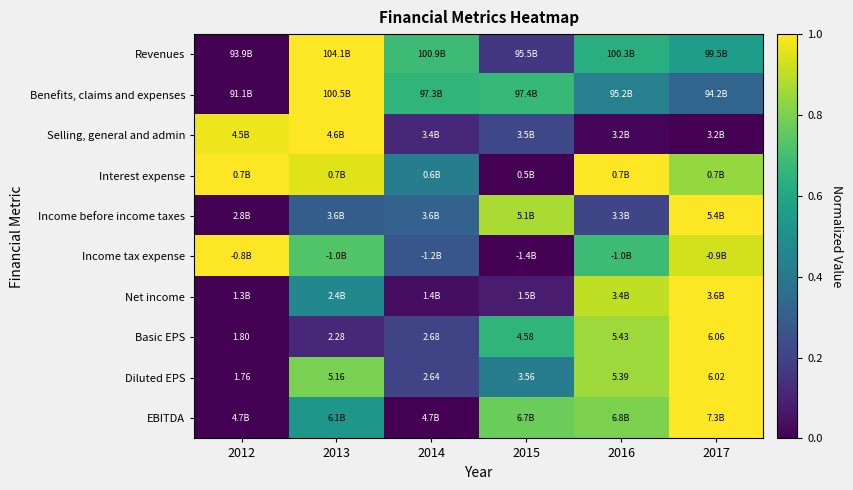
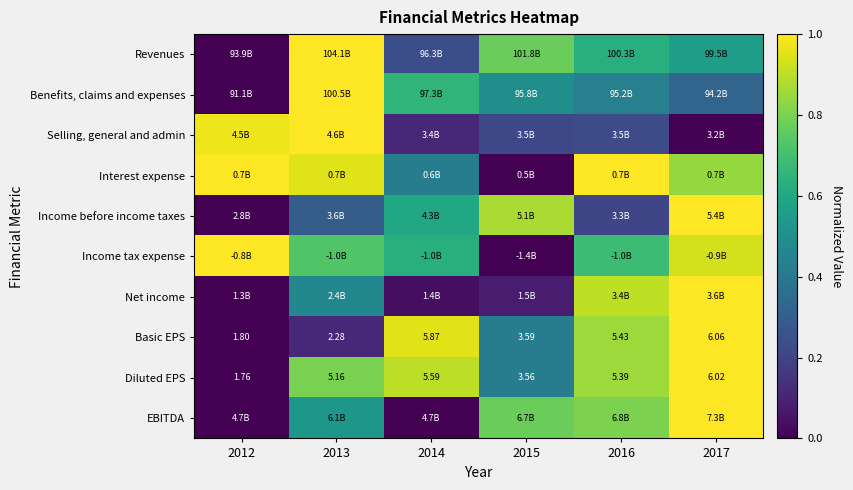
Revenues, 2014: 100.9B -> 96.3B
Revenues, 2015: 95.5B -> 101.8B
Benefits, claims and expenses, 2015: 97.4B -> 95.8B
Selling, general and admin, 2016: 3.2B -> 3.5B
Income before income taxes, 2014: 3.6B -> 4.3B
Income tax expense, 2014: -1.2B -> -1.0B
Basic EPS, 2014: 2.68 -> 5.87
Basic EPS, 2015: 4.58 -> 3.59
Diluted EPS, 2014: 2.64 -> 5.59
